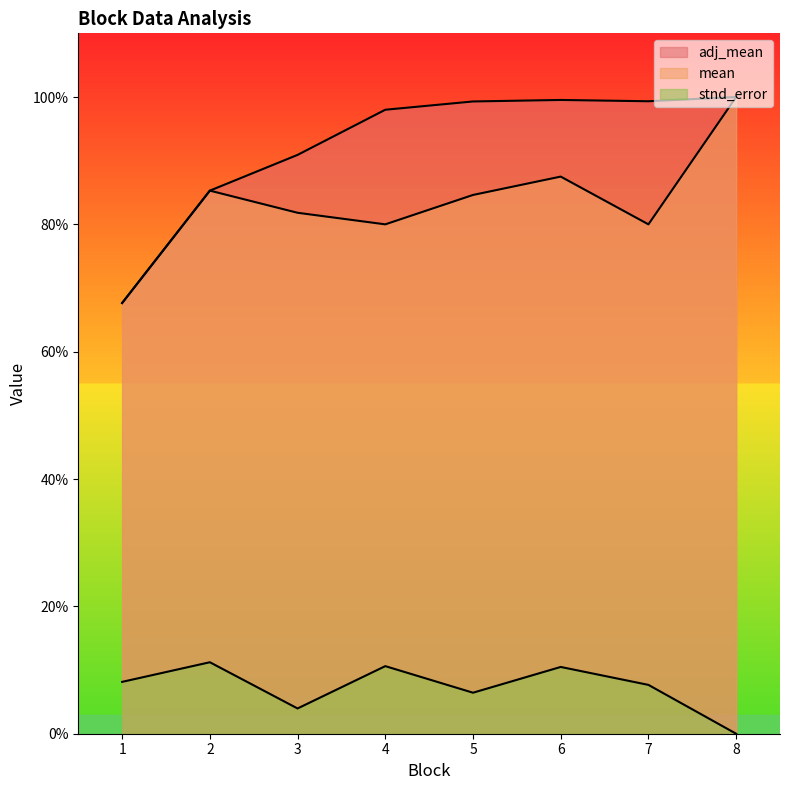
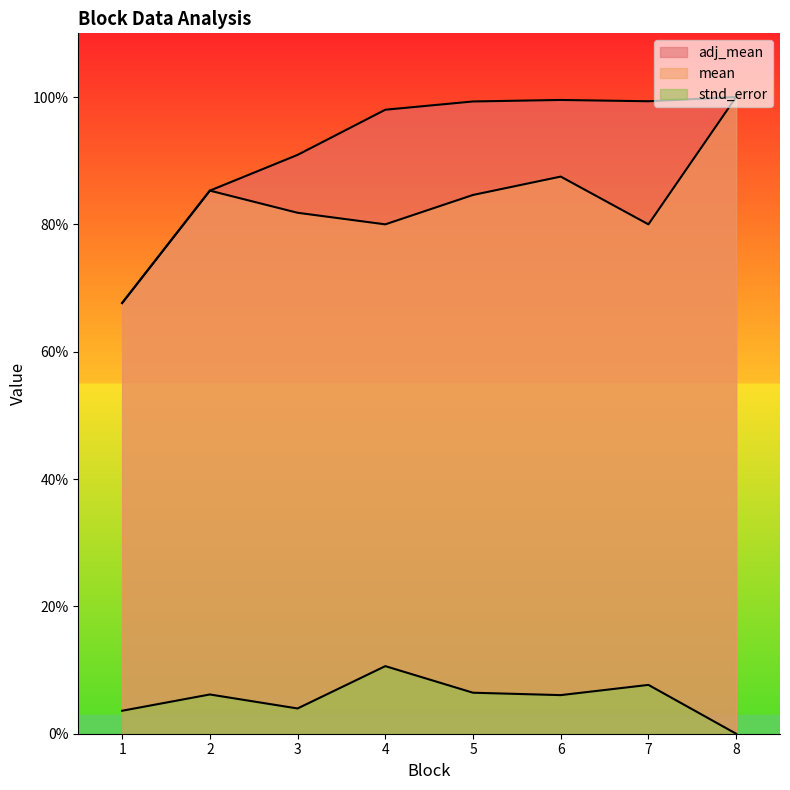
stnd_error, 1: 8% -> 4%
stnd_error, 2: 11% -> 6%
stnd_error, 6: 10% -> 6%
